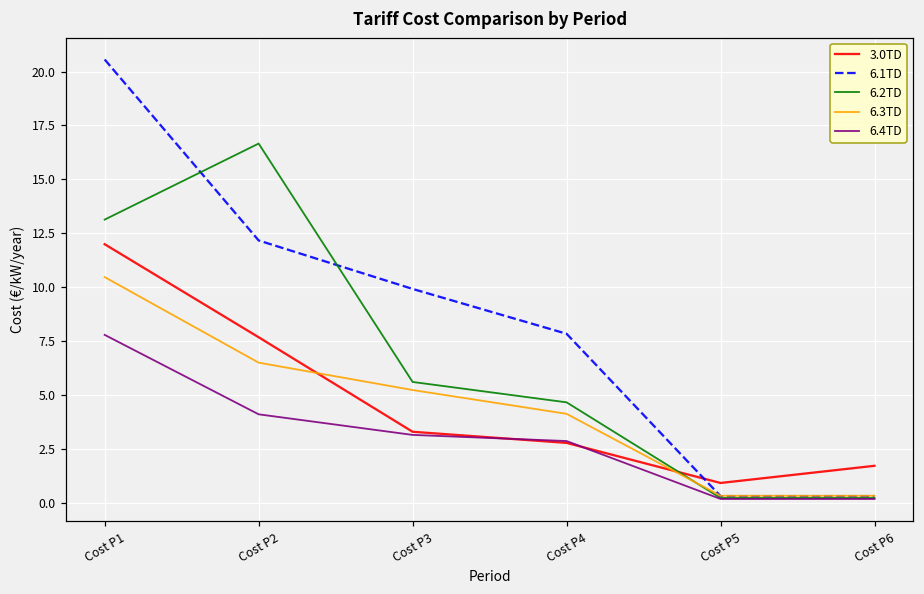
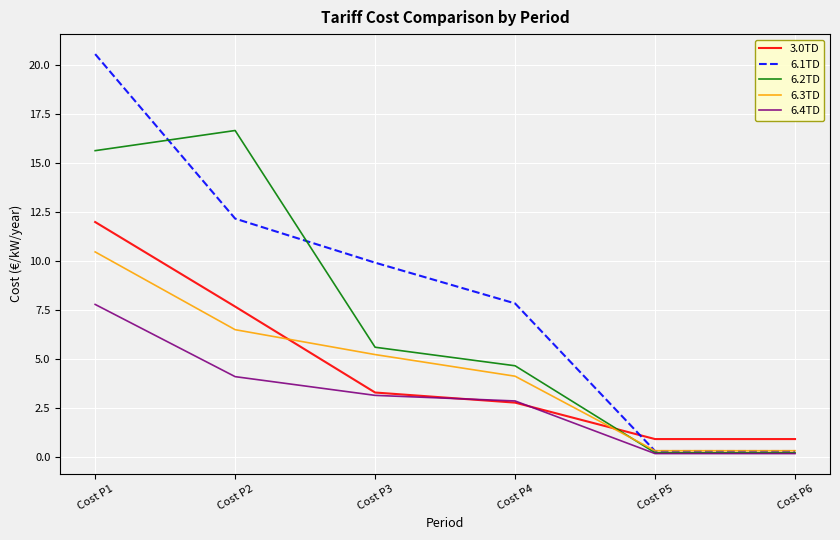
6.2TD, Cost P1: 13.1 -> 15.6
3.0TD, Cost P6: 1.7 -> 0.9
